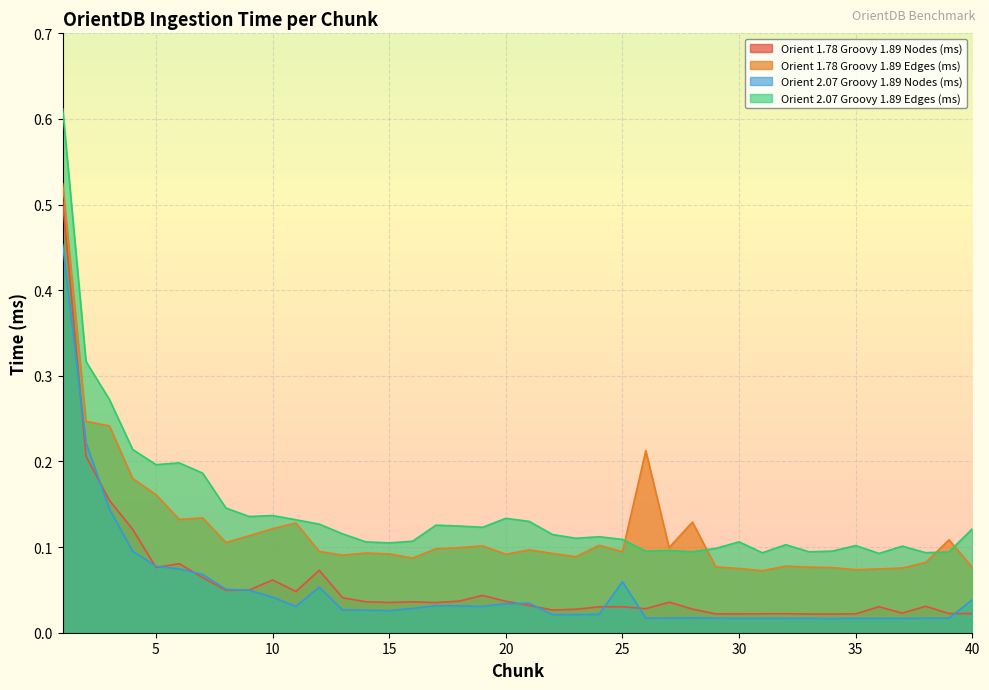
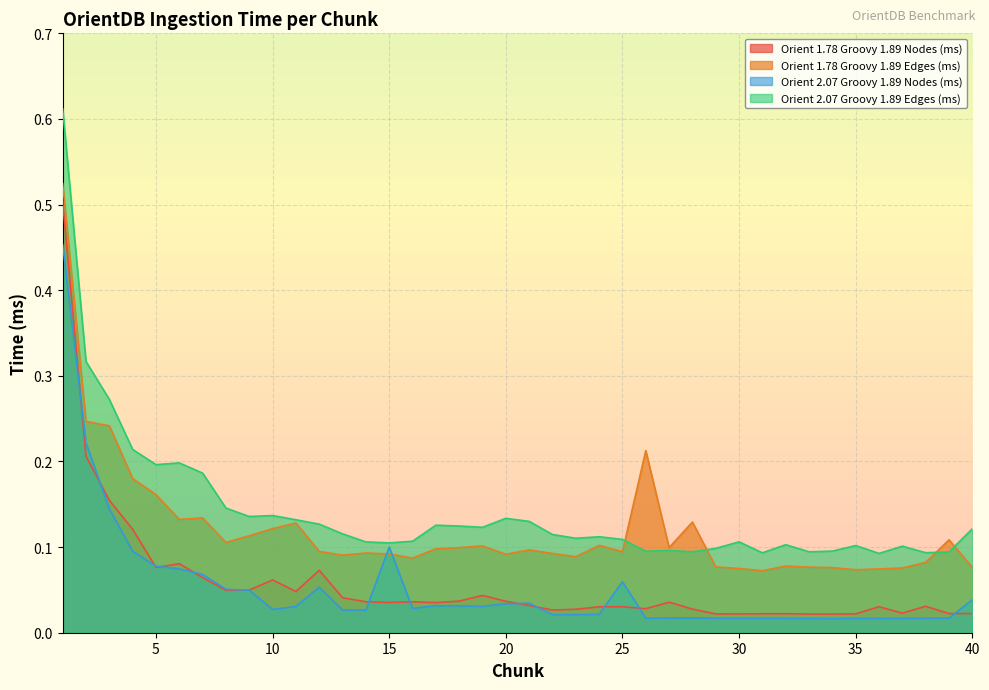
Orient 2.07 Groovy 1.89 Nodes (ms), 10: 0.04 -> 0.03
Orient 2.07 Groovy 1.89 Nodes (ms), 15: 0.03 -> 0.10
